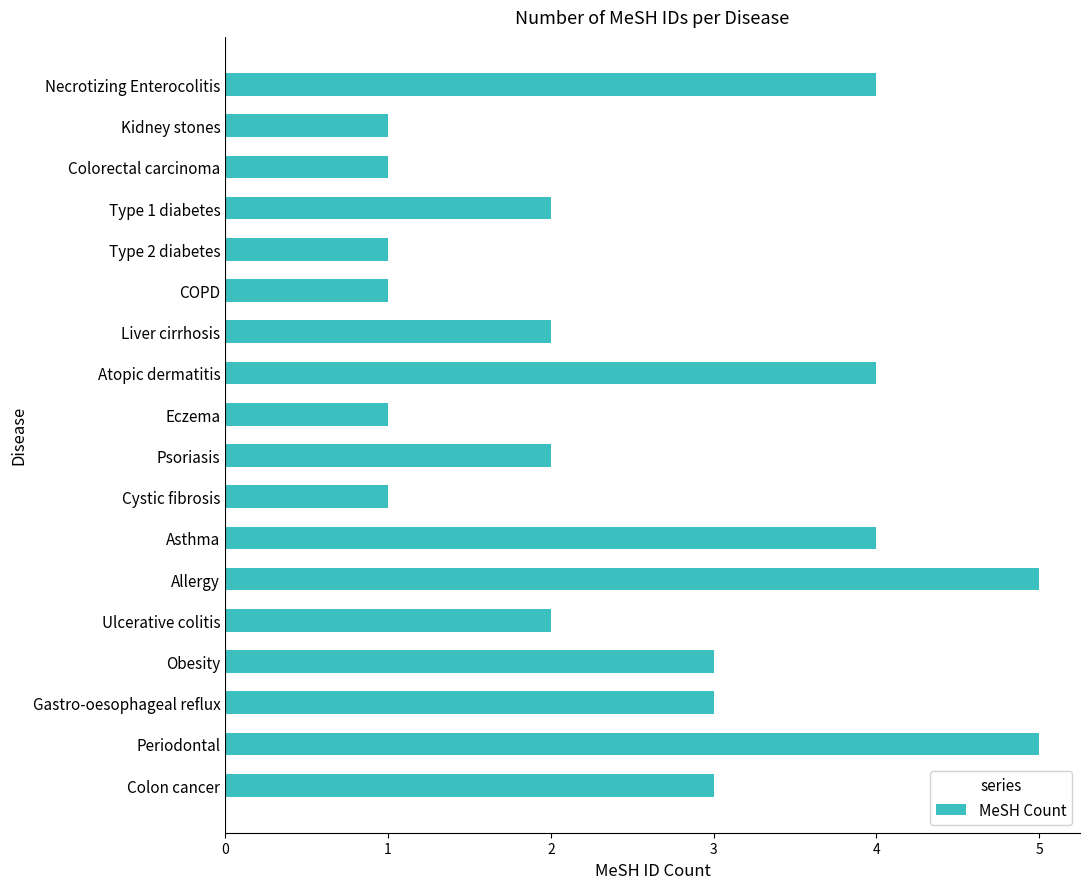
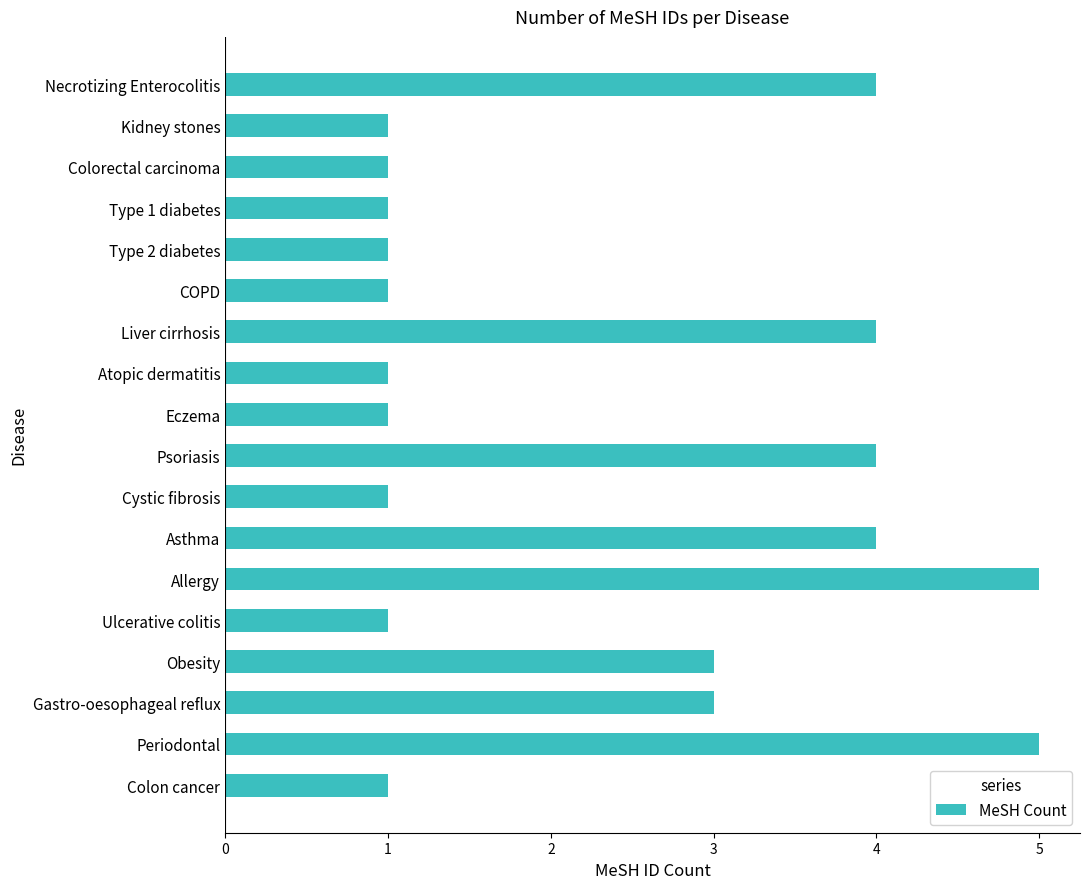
Type 1 diabetes: 2 -> 1
Liver cirrhosis: 2 -> 4
Atopic dermatitis: 4 -> 1
Psoriasis: 2 -> 4
Ulcerative colitis: 2 -> 1
Colon cancer: 3 -> 1
